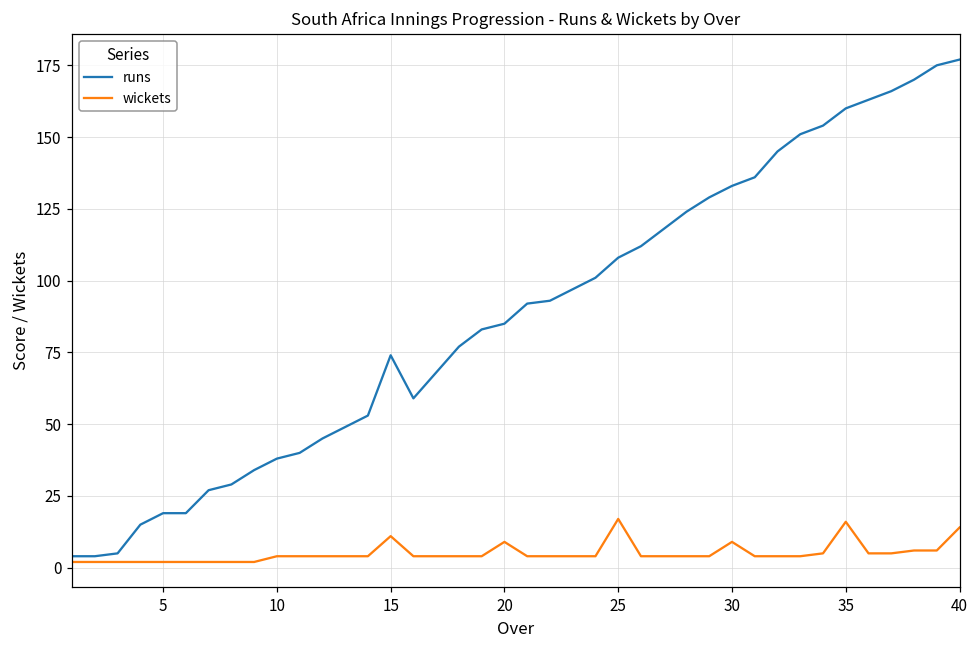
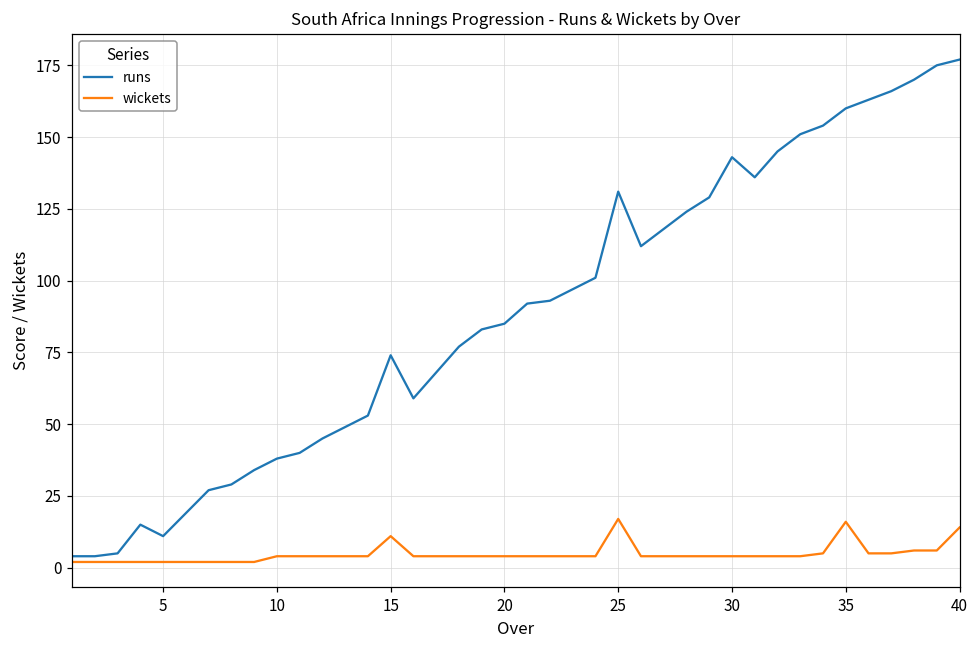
runs, 5: 19 -> 11
wickets, 20: 9 -> 4
runs, 25: 108 -> 131
runs, 30: 133 -> 143
wickets, 30: 9 -> 4
